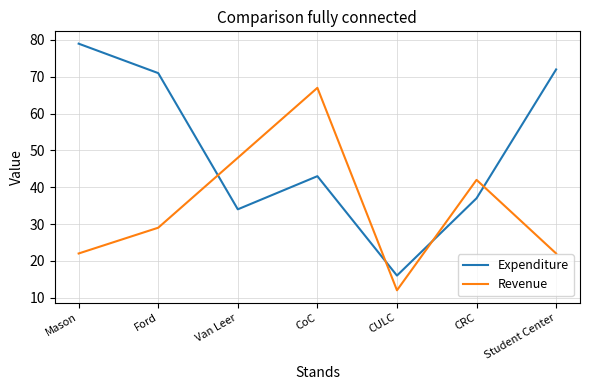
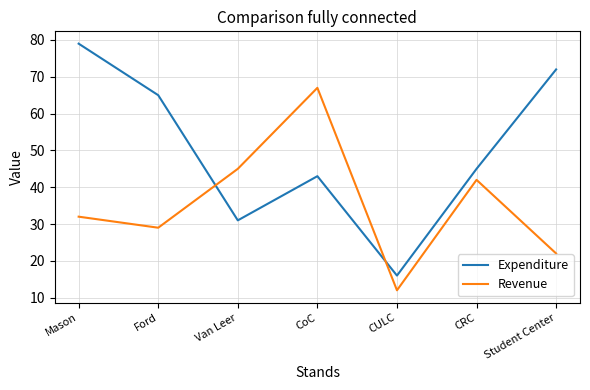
Revenue, Mason: 22 -> 32
Expenditure, Ford: 71 -> 65
Expenditure, Van Leer: 34 -> 31
Revenue, Van Leer: 48 -> 45
Expenditure, CRC: 37 -> 45
